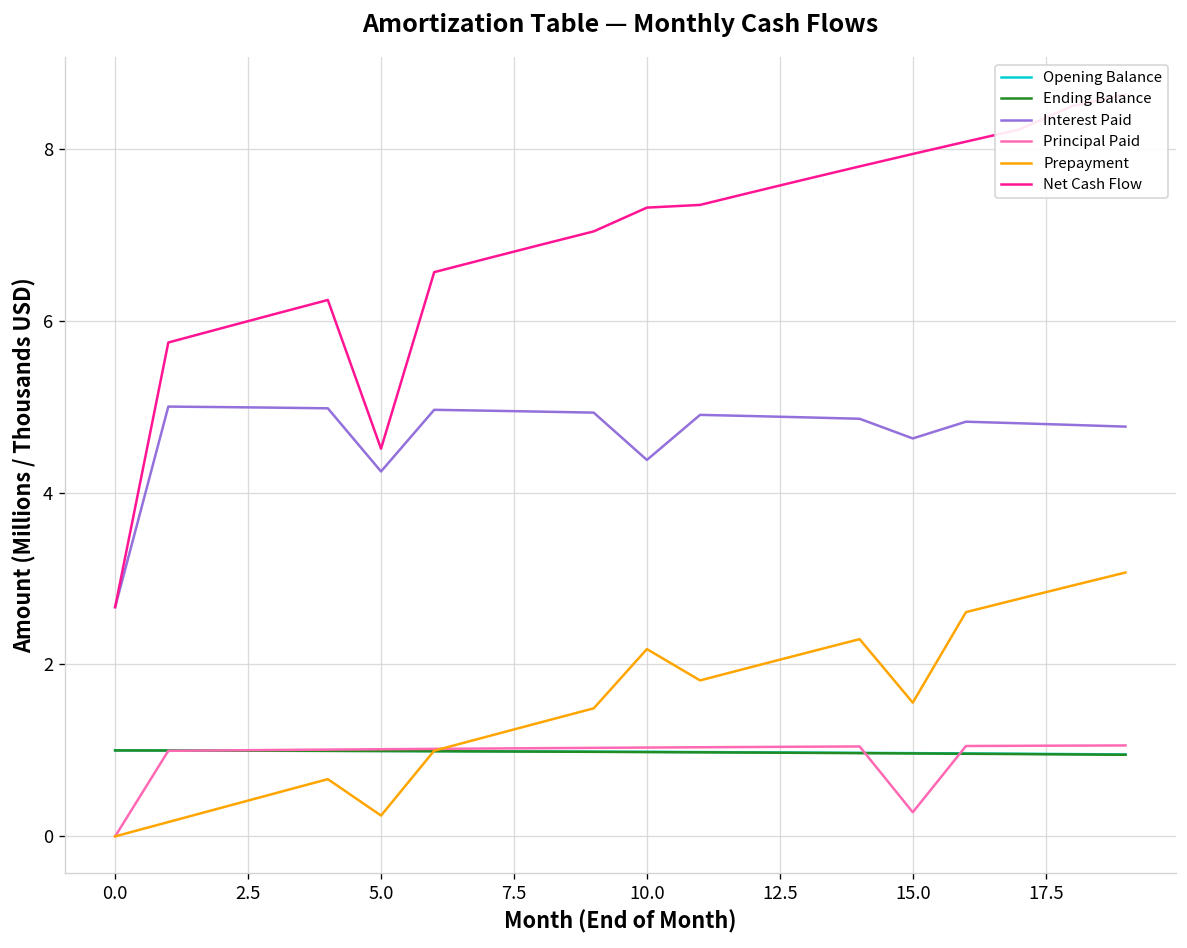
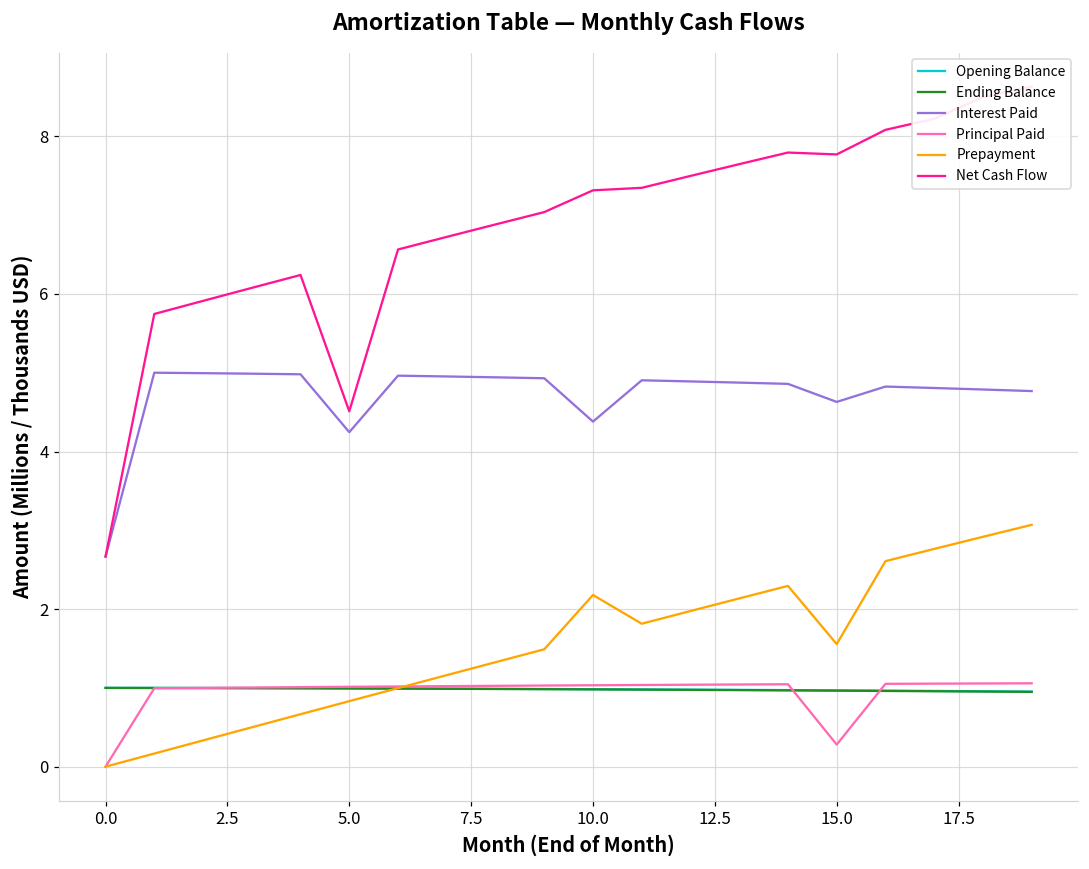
Prepayment, 5.0: 0.2 -> 0.8
Net Cash Flow, 15.0: 7.9 -> 7.8
